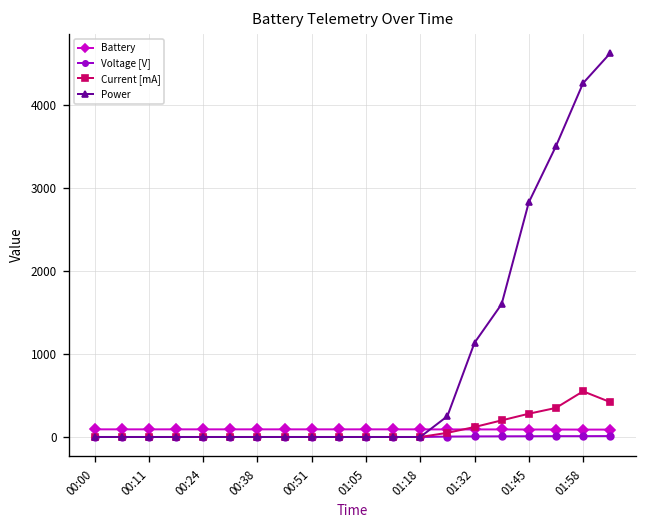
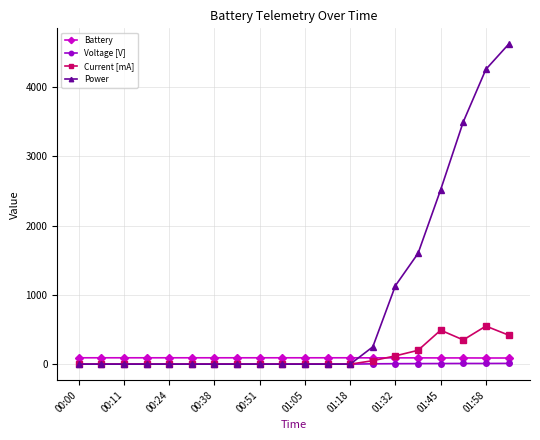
Current [mA], 01:45: 300 -> 500
Power, 01:45: 2800 -> 2500
